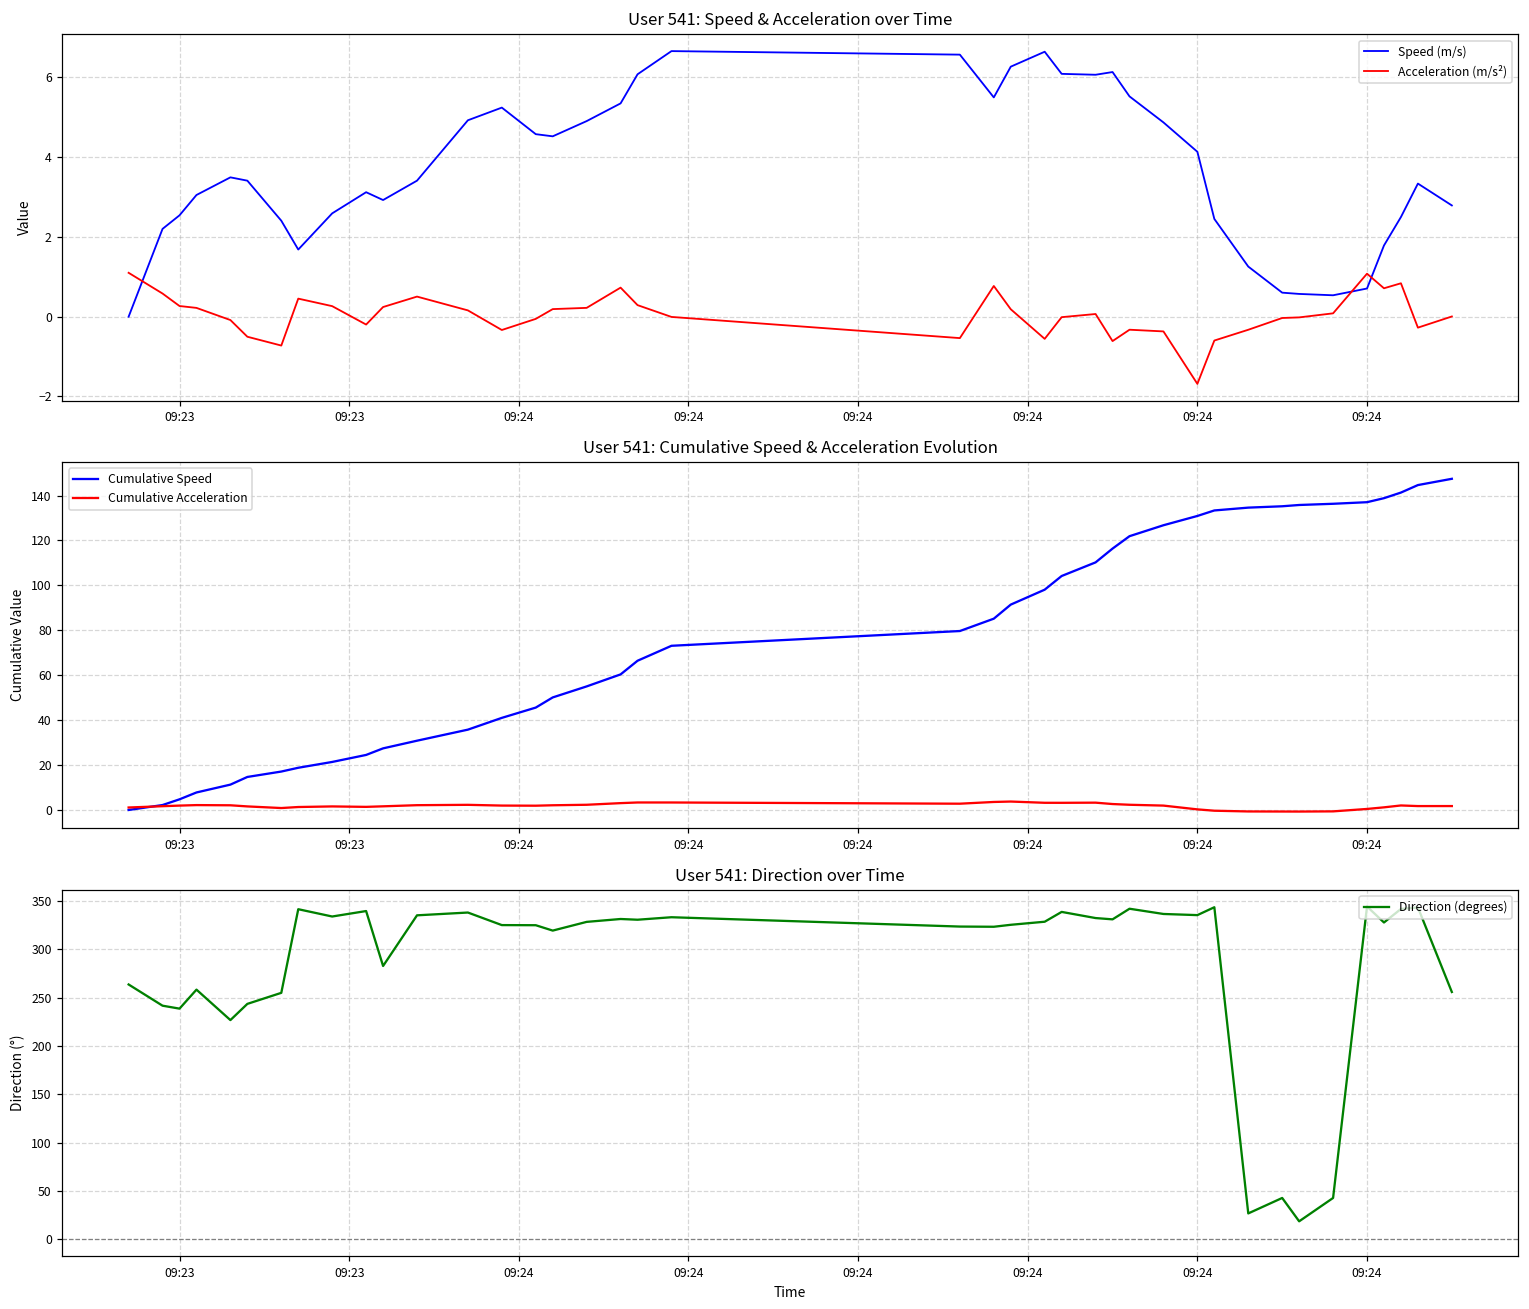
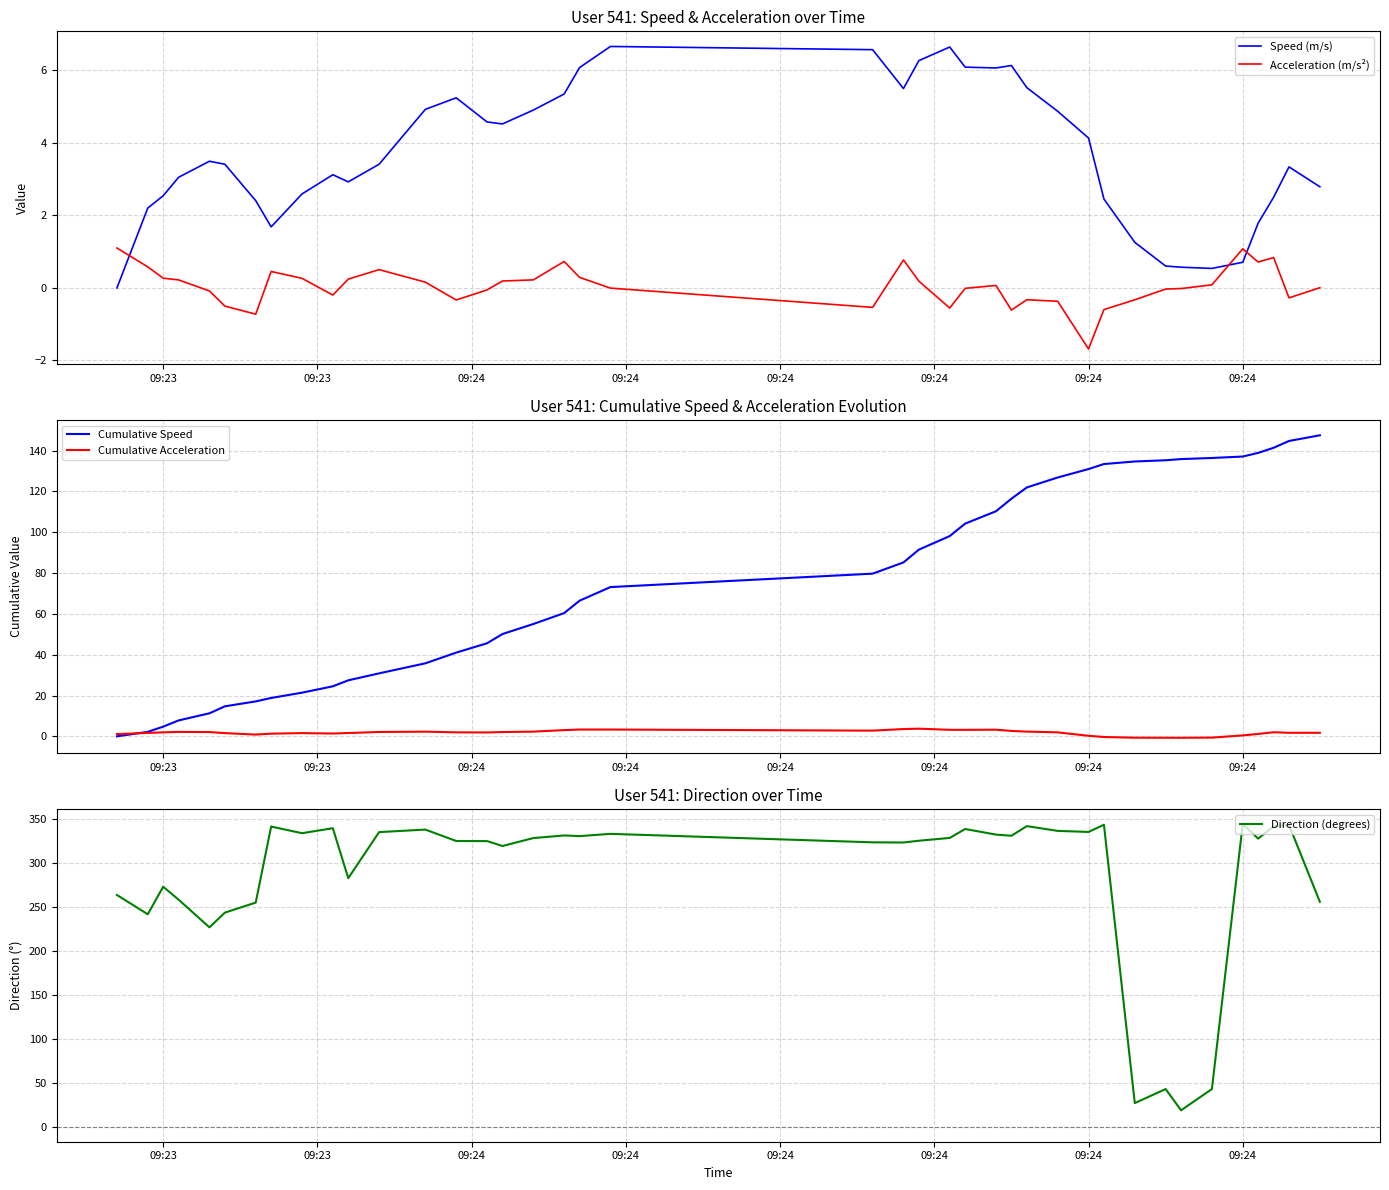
User 541: Direction over Time, 09:23: 240 -> 270
